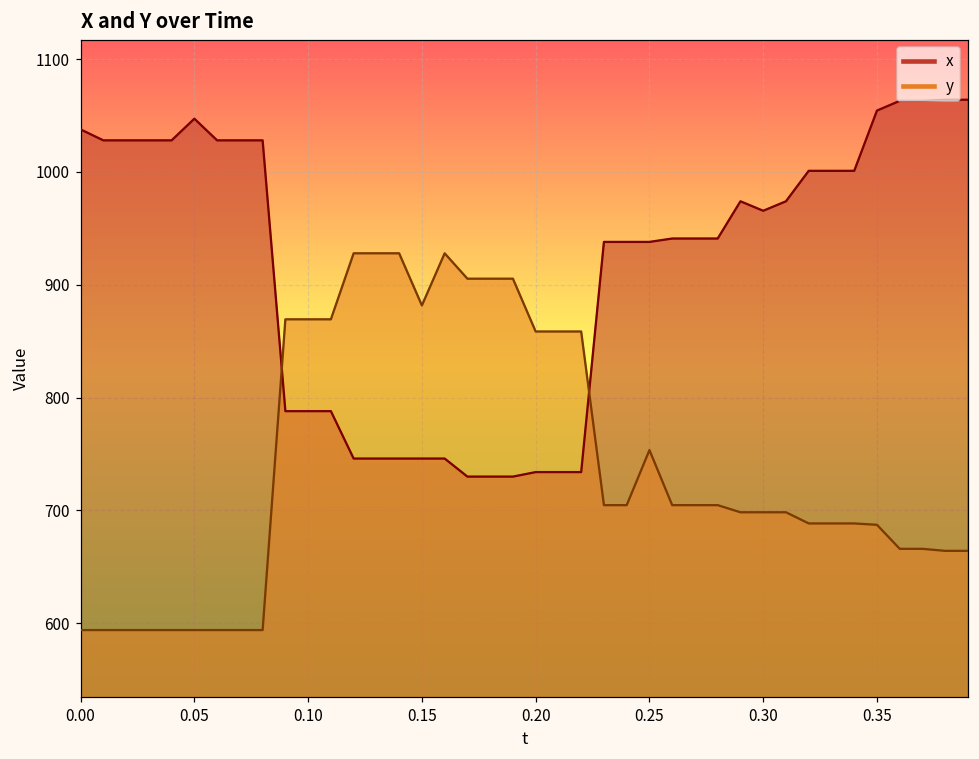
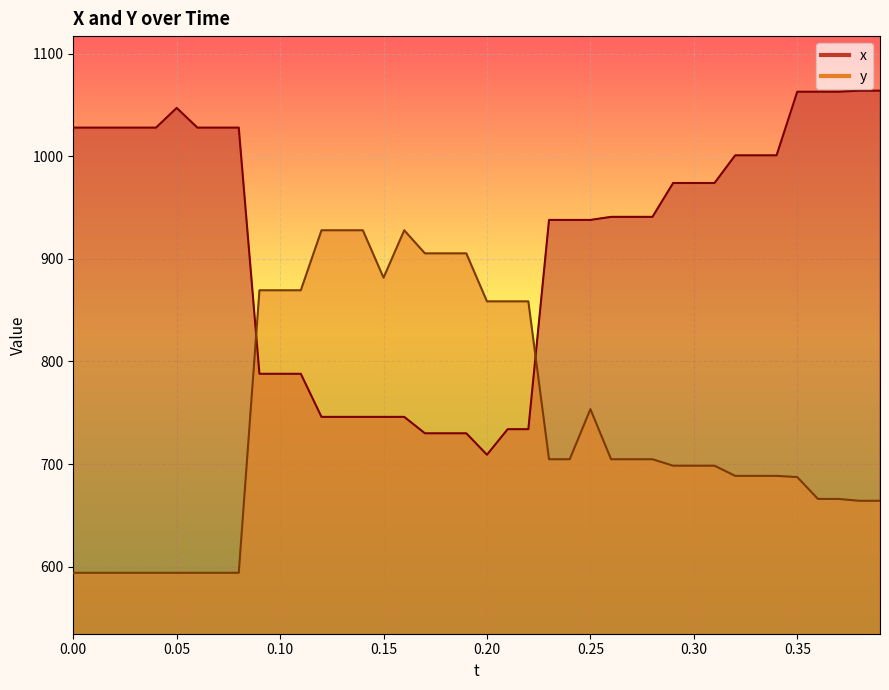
x, 0.00: 1038 -> 1028
x, 0.20: 734 -> 709
x, 0.30: 966 -> 974
x, 0.35: 1054 -> 1063
